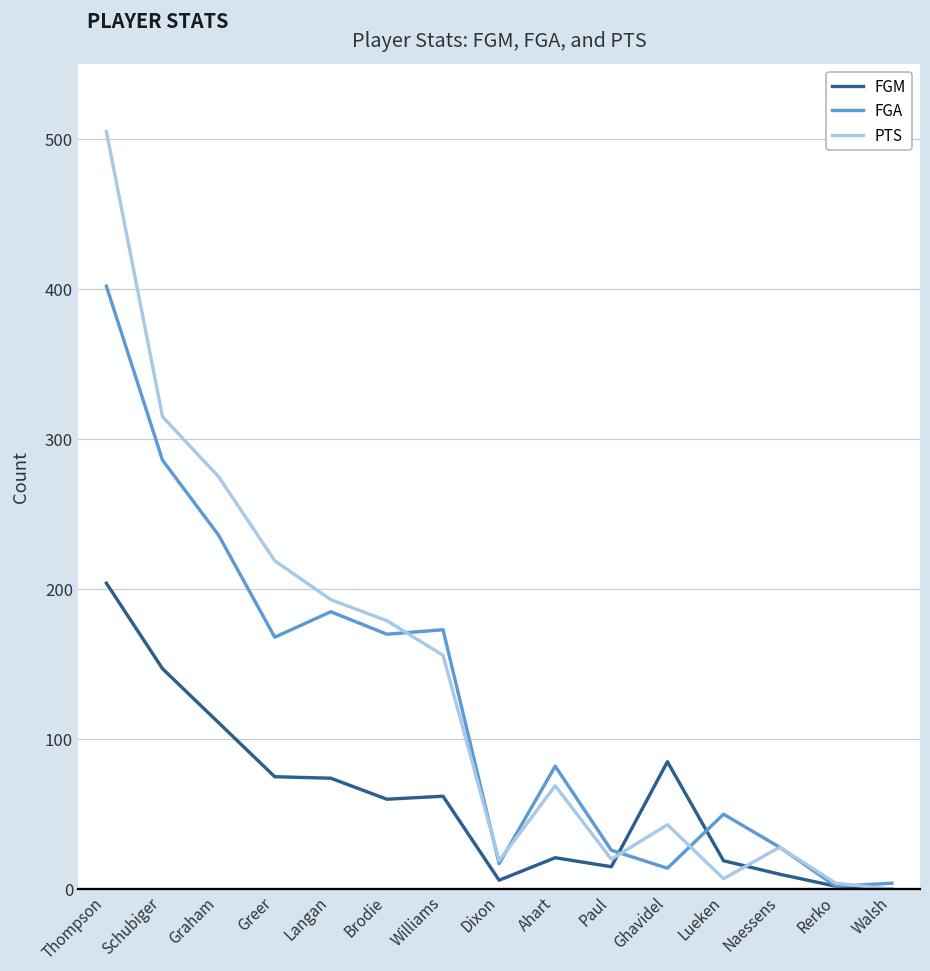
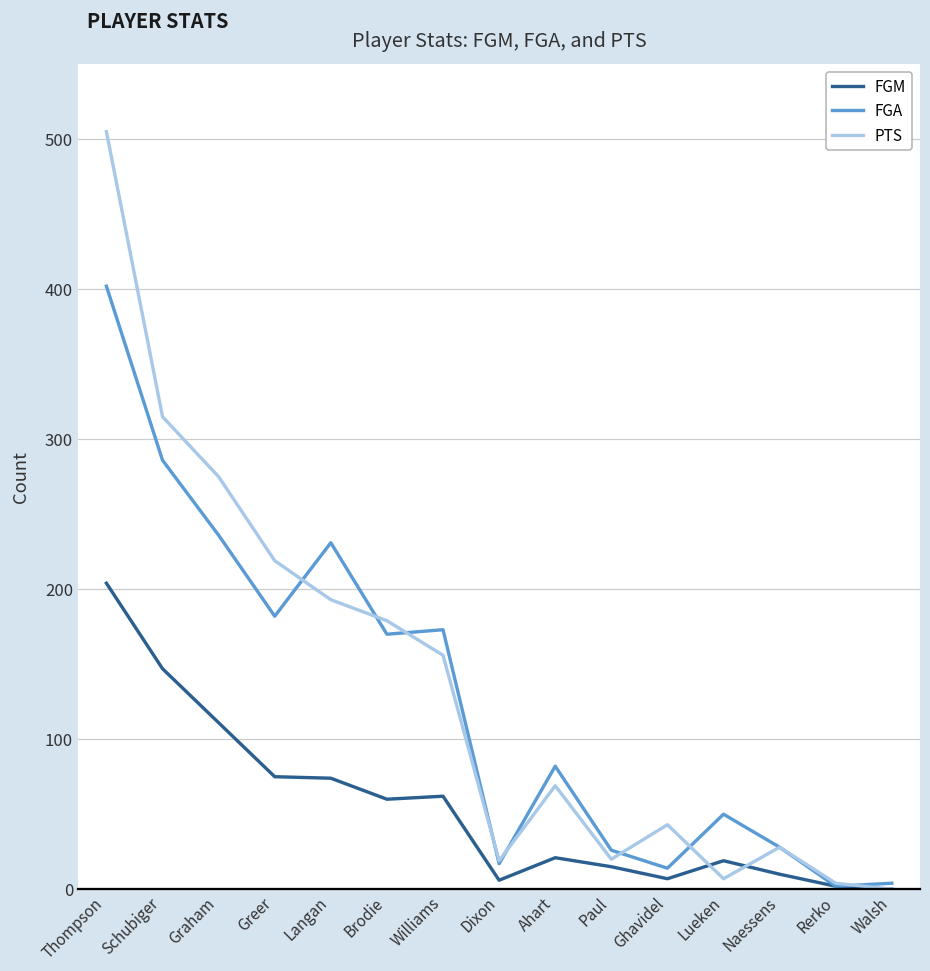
FGA, Greer: 168 -> 182
FGA, Langan: 185 -> 231
FGM, Ghavidel: 85 -> 7
